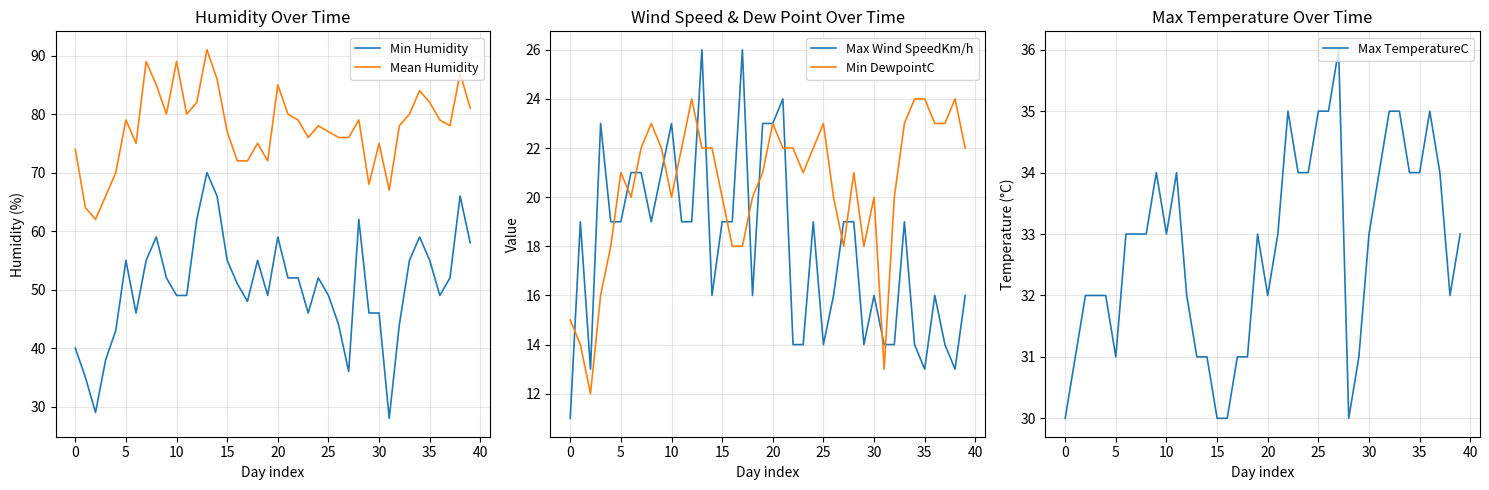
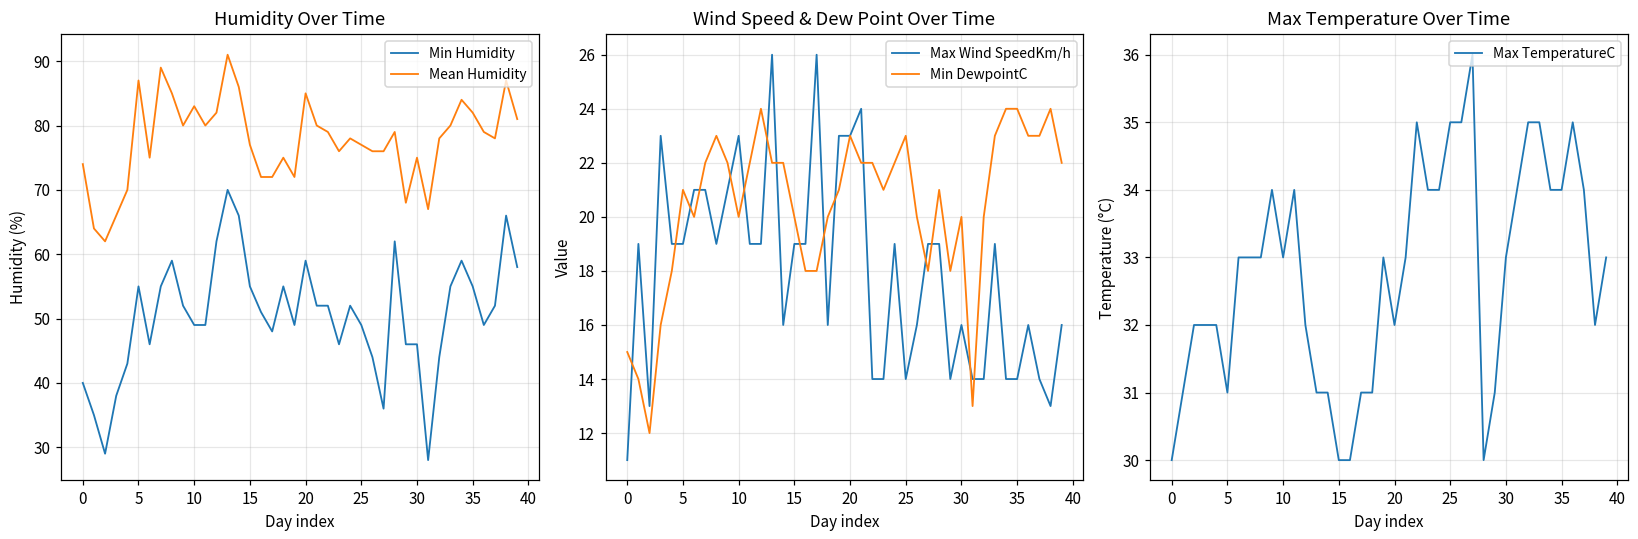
Humidity Over Time, Mean Humidity, 5: 79 -> 87
Humidity Over Time, Mean Humidity, 10: 89 -> 83
Wind Speed & Dew Point Over Time, Max Wind SpeedKm/h, 35: 13 -> 14
